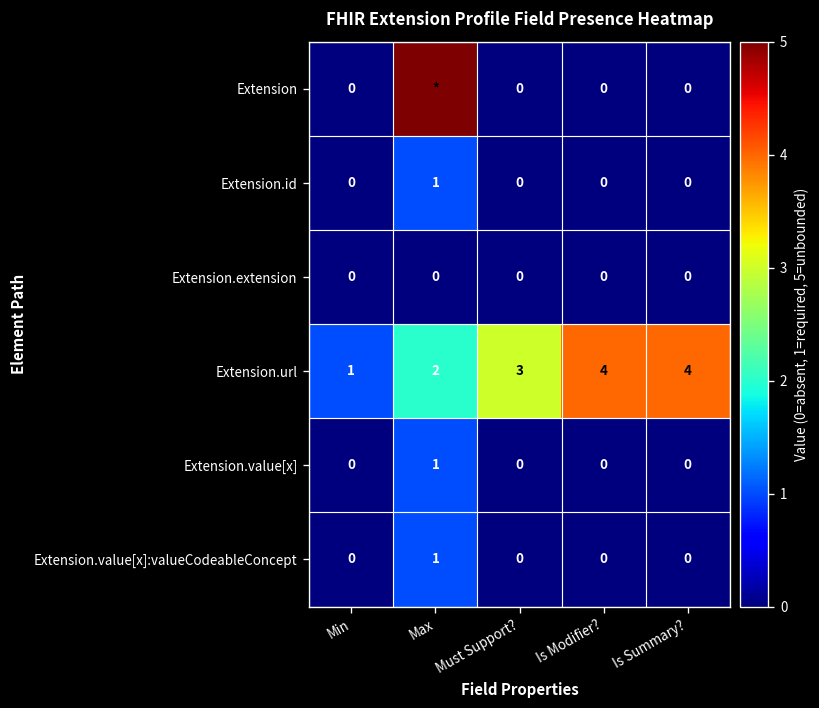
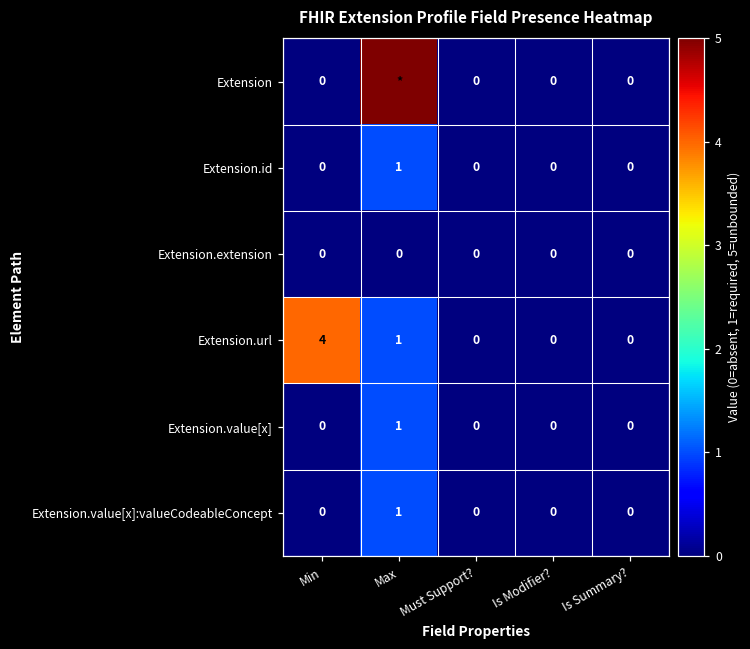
Extension.url, Min: 1 -> 4
Extension.url, Max: 2 -> 1
Extension.url, Must Support?: 3 -> 0
Extension.url, Is Modifier?: 4 -> 0
Extension.url, Is Summary?: 4 -> 0
